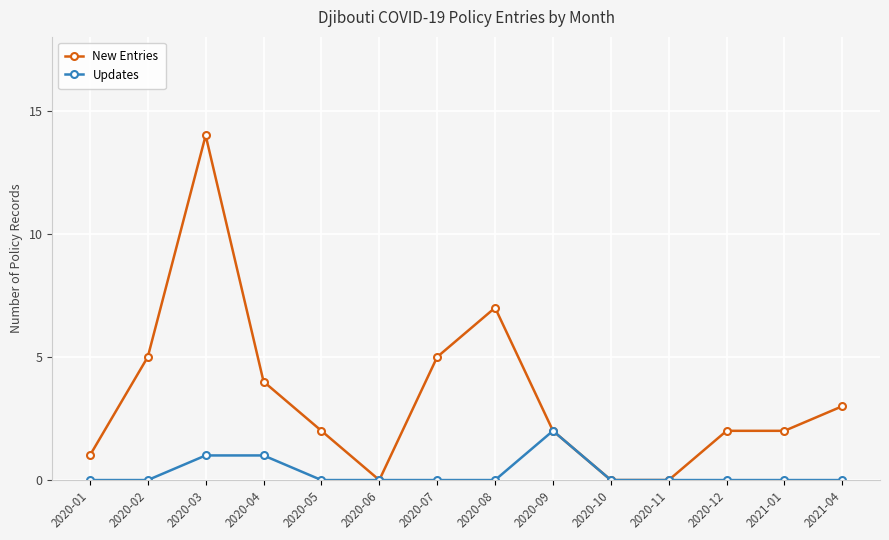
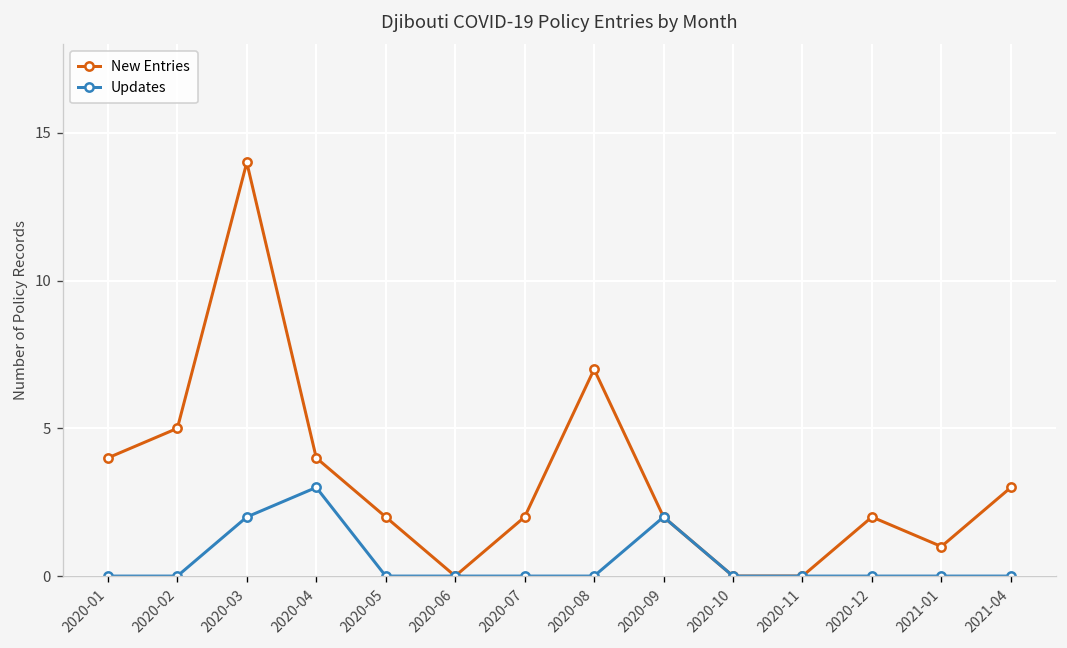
New Entries, 2020-01: 1 -> 4
Updates, 2020-03: 1 -> 2
Updates, 2020-04: 1 -> 3
New Entries, 2020-07: 5 -> 2
New Entries, 2021-01: 2 -> 1
